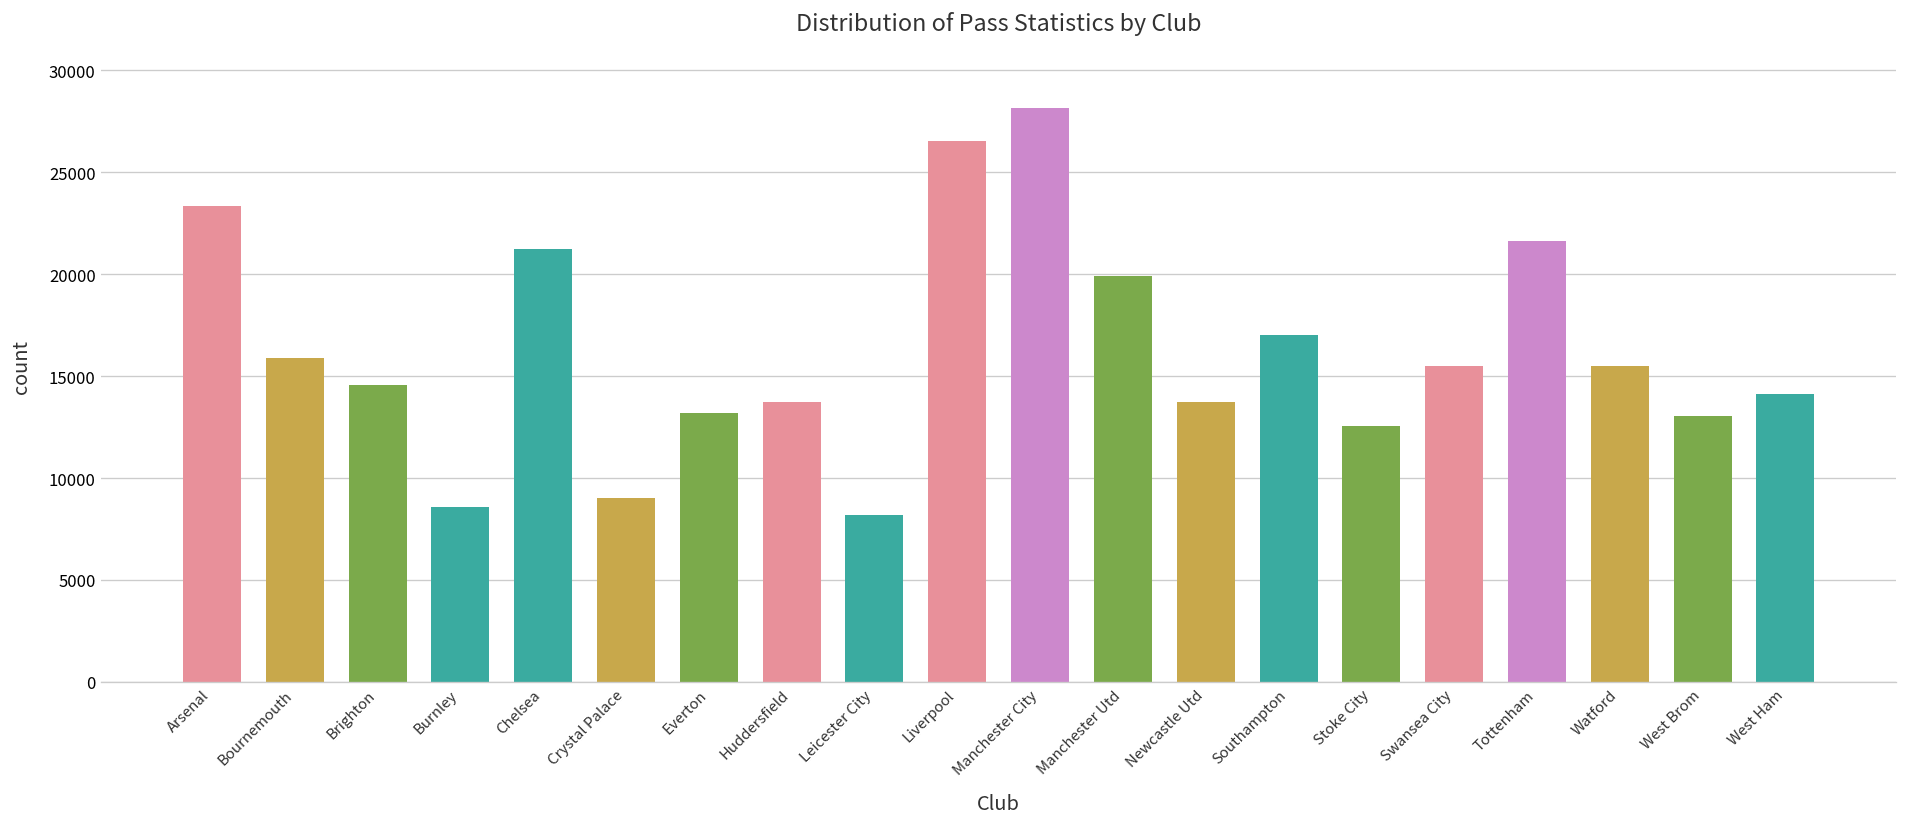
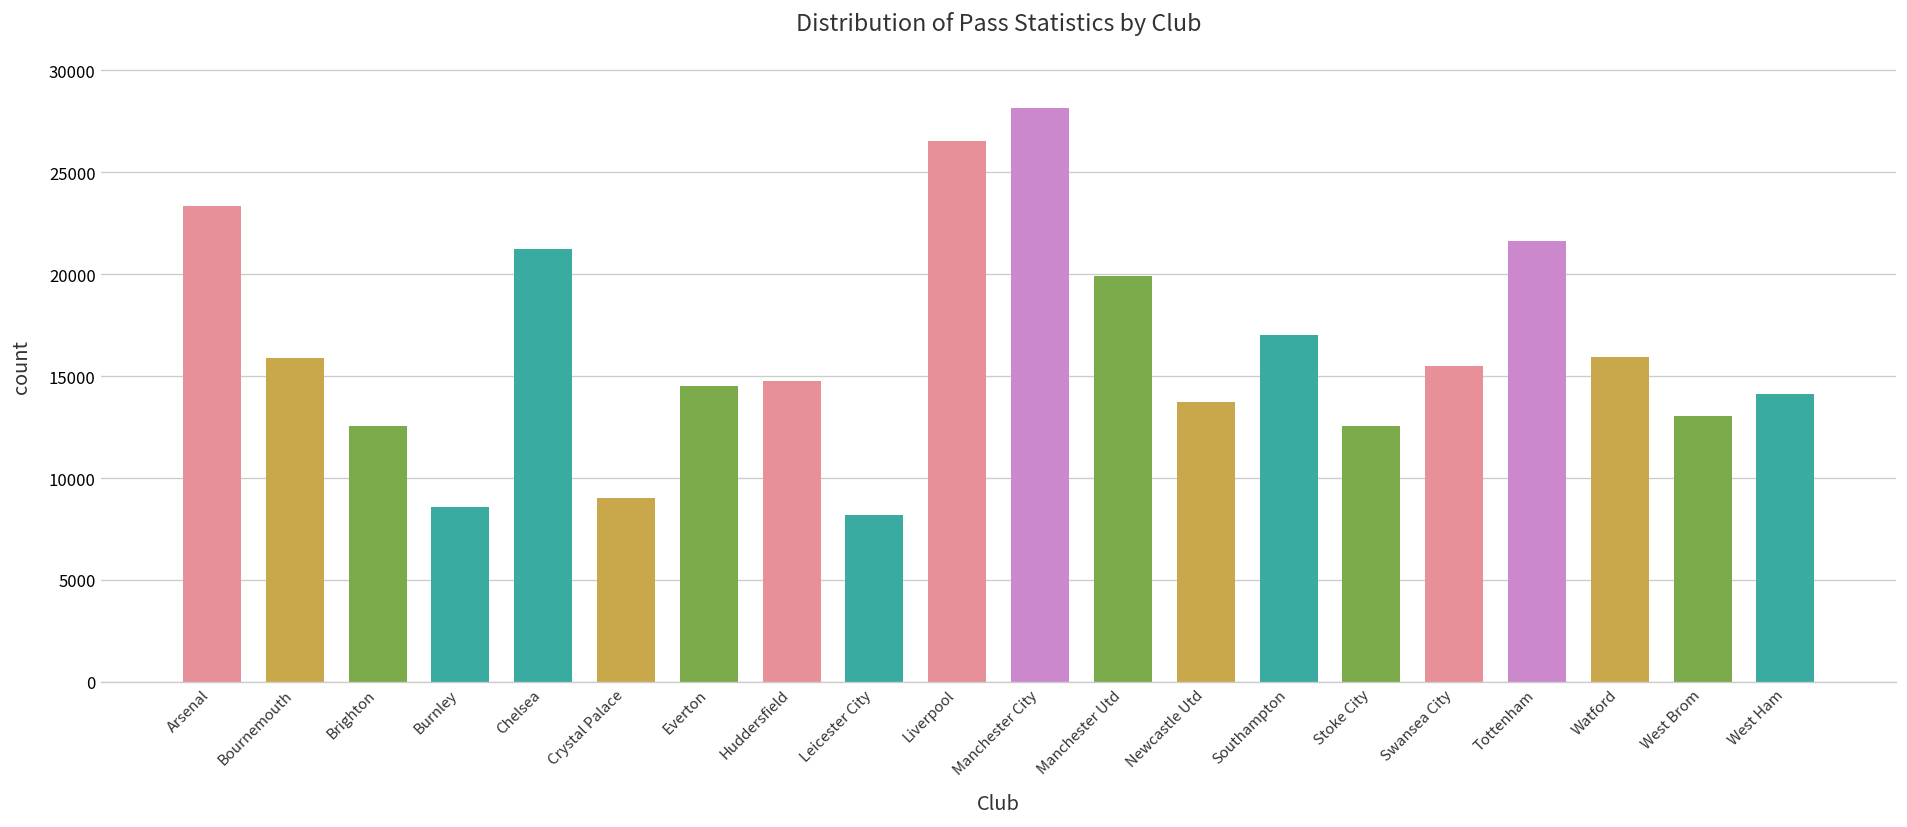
Brighton: 14500 -> 12600
Everton: 13200 -> 14500
Huddersfield: 13700 -> 14800
Watford: 15500 -> 16000
